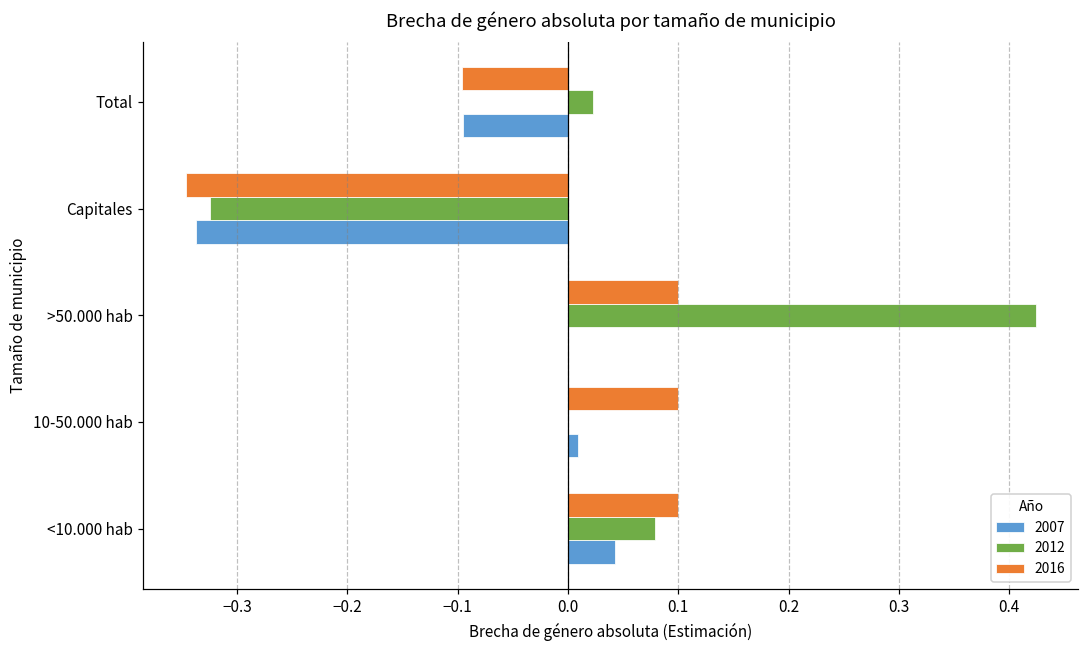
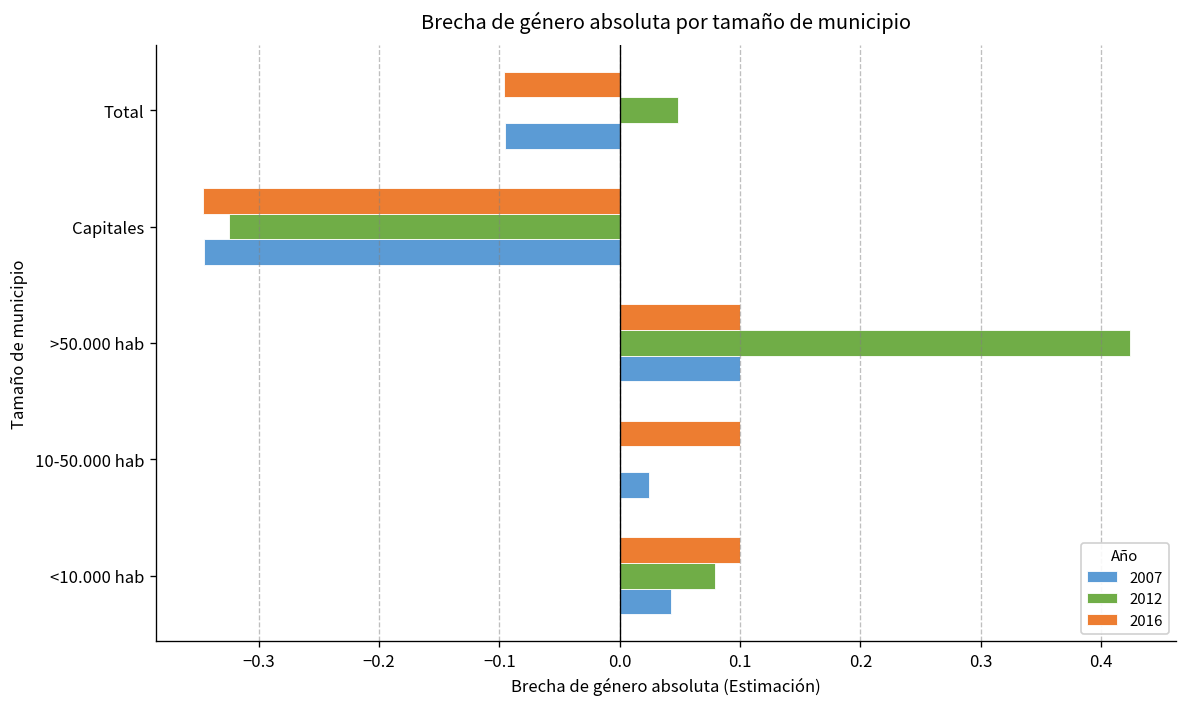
2012, Total: 0.023 -> 0.049
2007, Capitales: -0.337 -> -0.345
2007, >50.000 hab: 0.0 -> 0.1
2007, 10-50.000 hab: 0.009 -> 0.024
